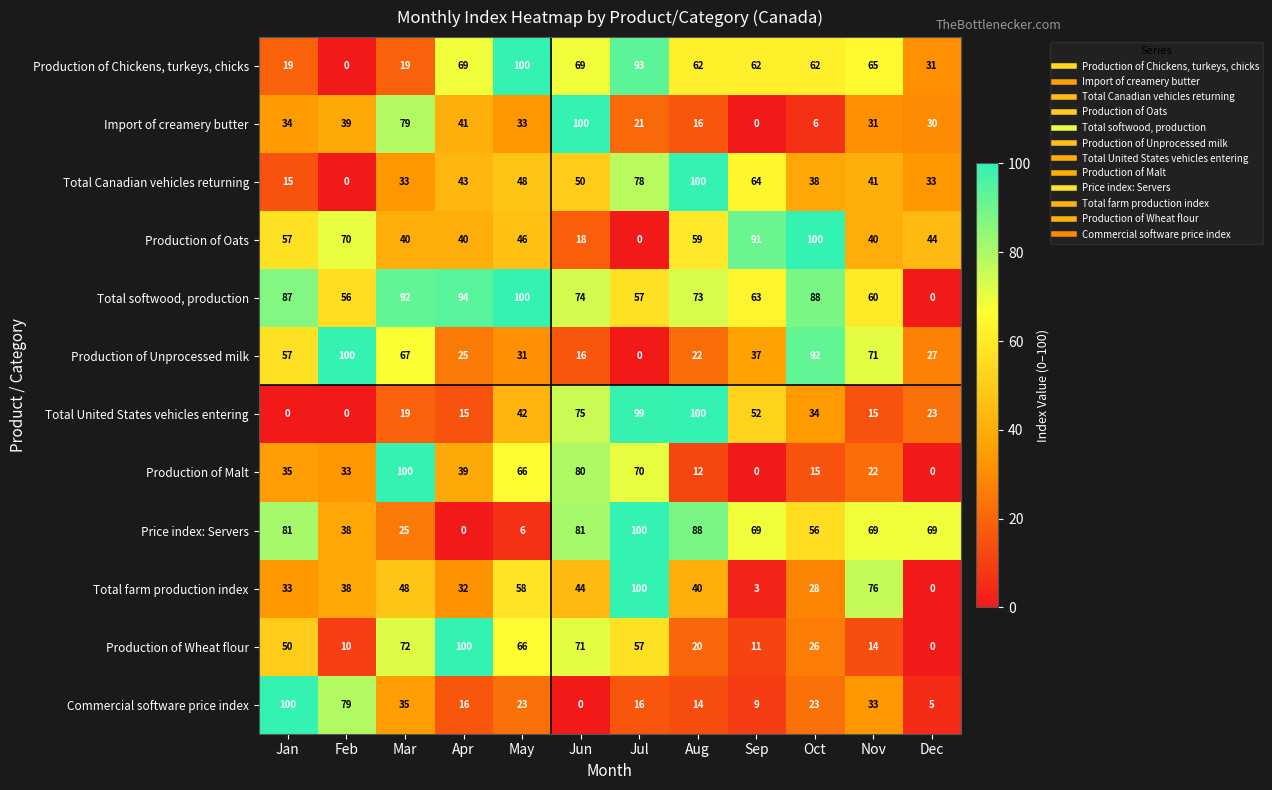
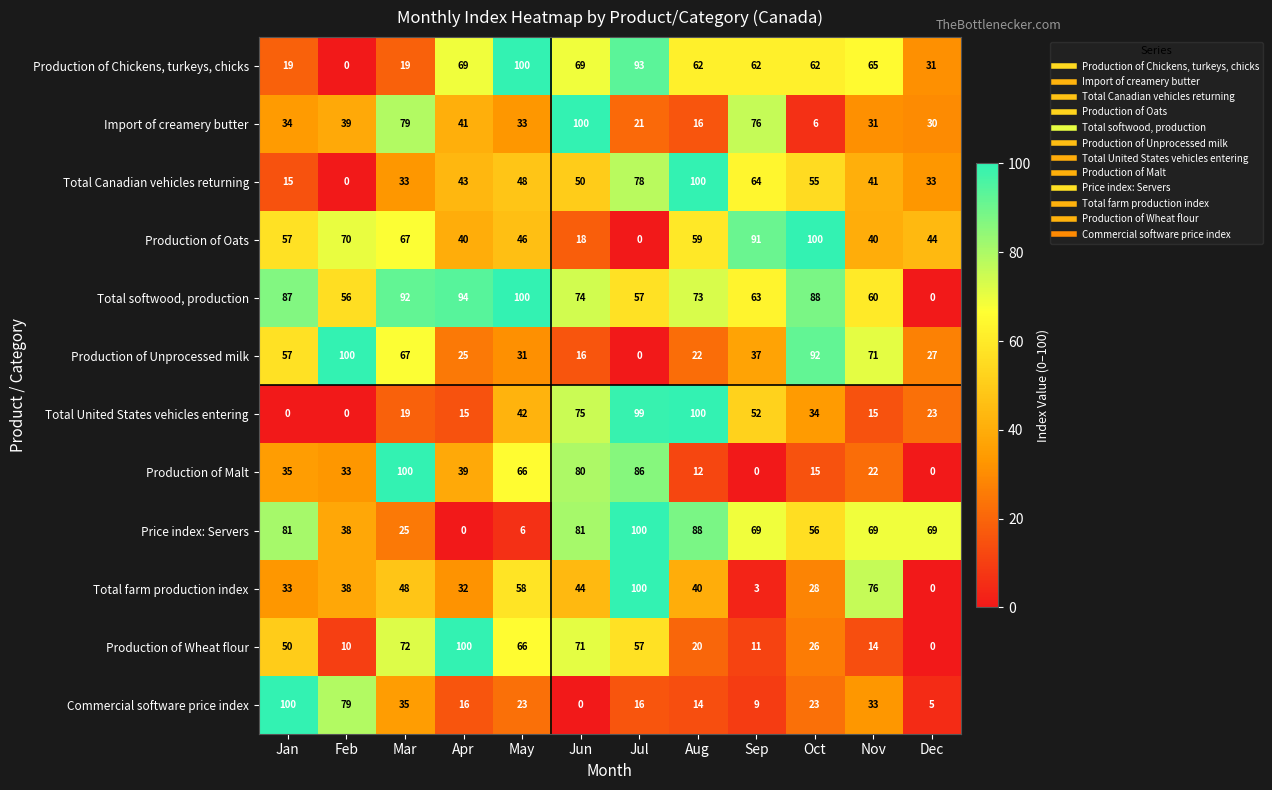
Import of creamery butter, Sep: 0 -> 76
Total Canadian vehicles returning, Oct: 38 -> 55
Production of Oats, Mar: 40 -> 67
Production of Malt, Jul: 70 -> 86
